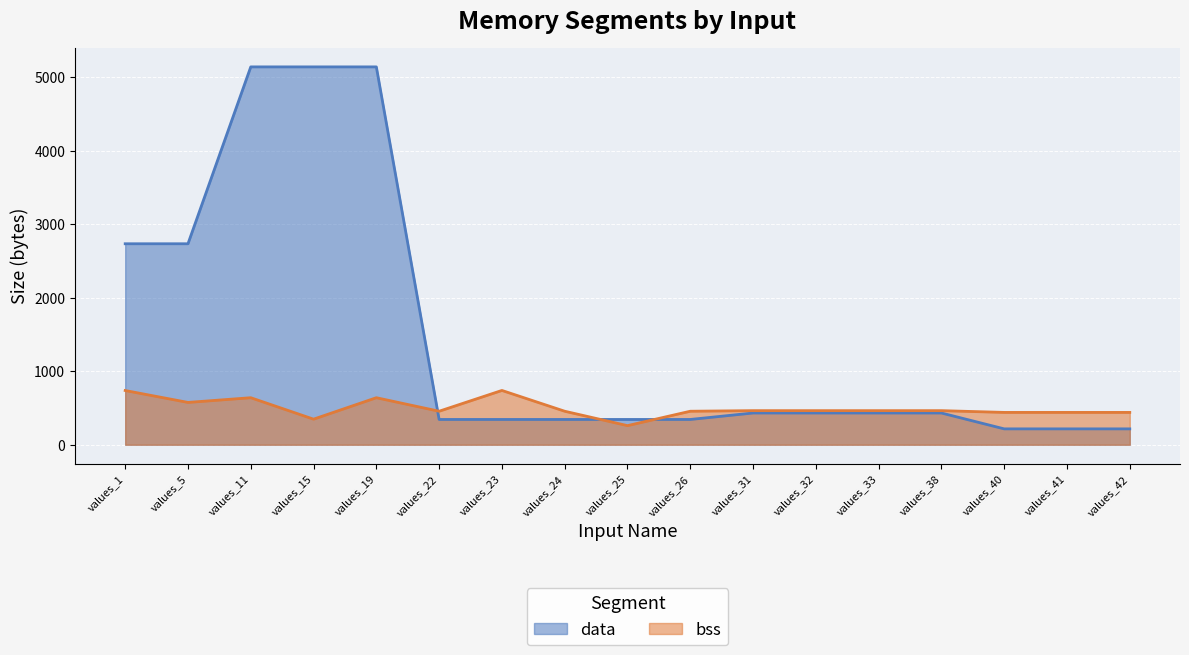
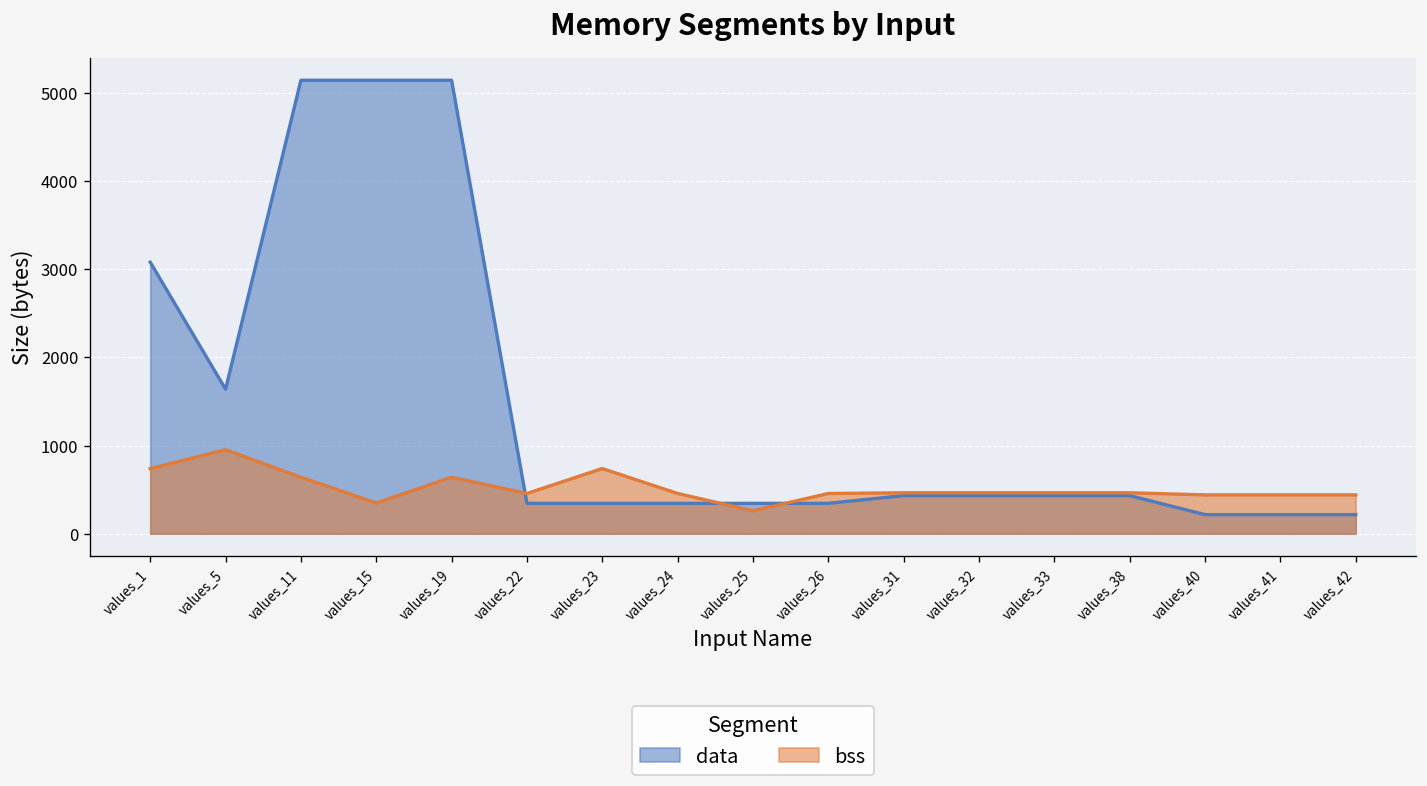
data, values_1: 2700 -> 3100
data, values_5: 2700 -> 1600
bss, values_5: 600 -> 1000
